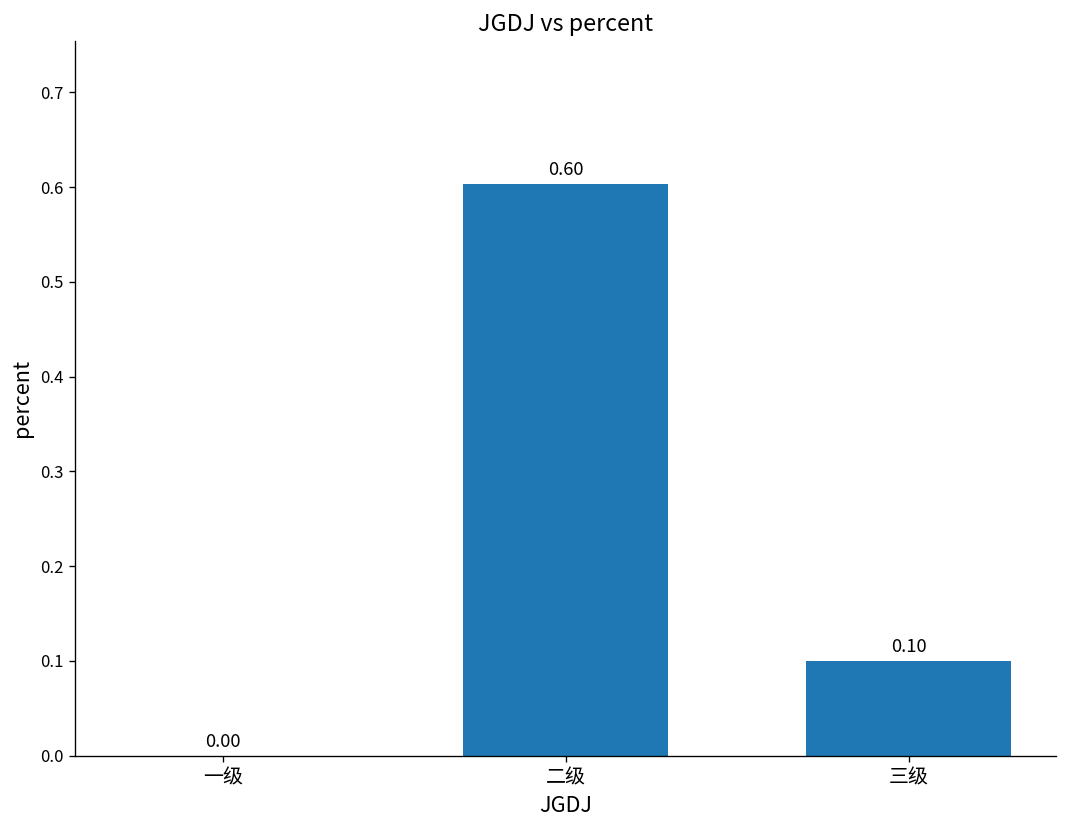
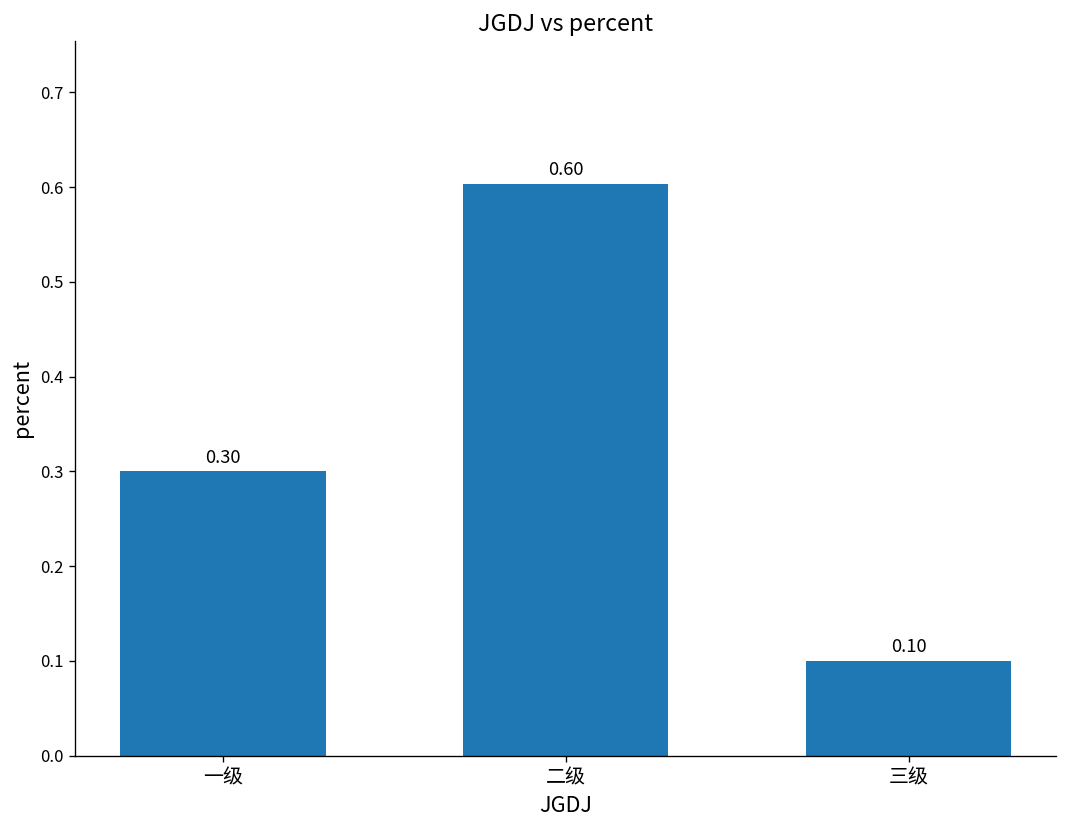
一级: 0.00 -> 0.30
